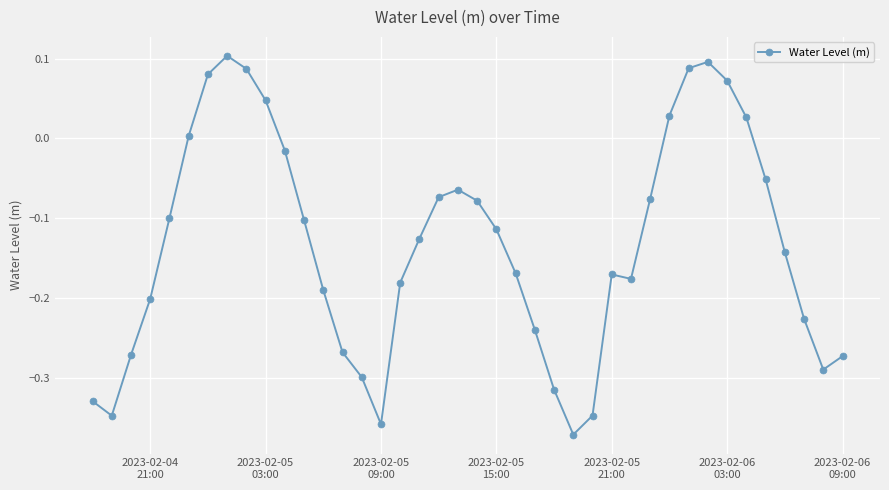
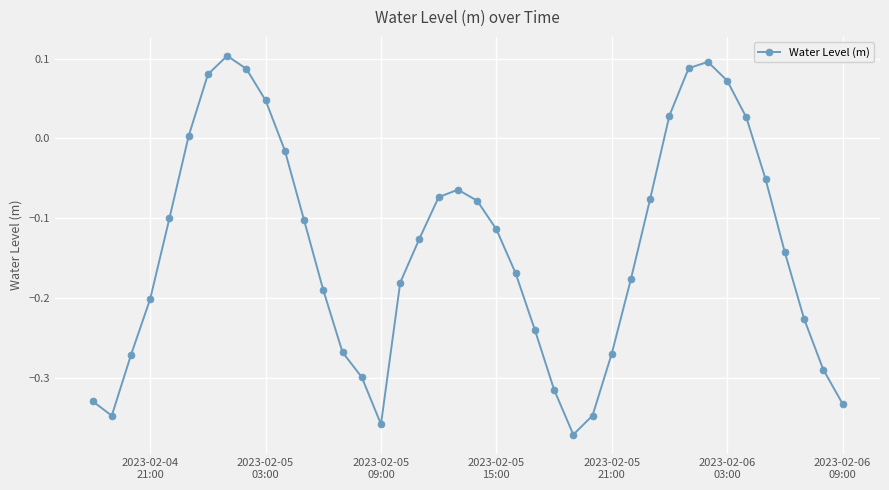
2023-02-05 21:00: -0.17 -> -0.27
2023-02-06 09:00: -0.27 -> -0.33
